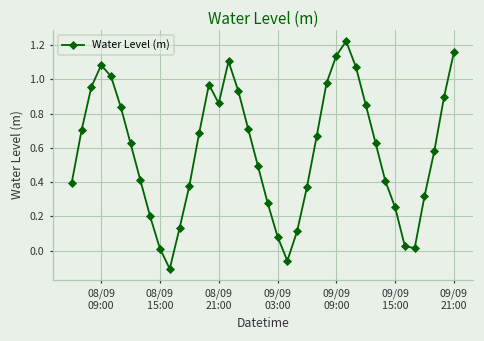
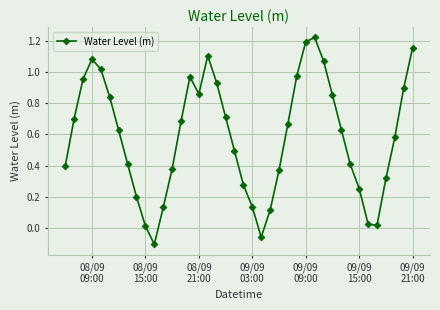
09/09 03:00: 0.08 -> 0.13
09/09 09:00: 1.14 -> 1.19
